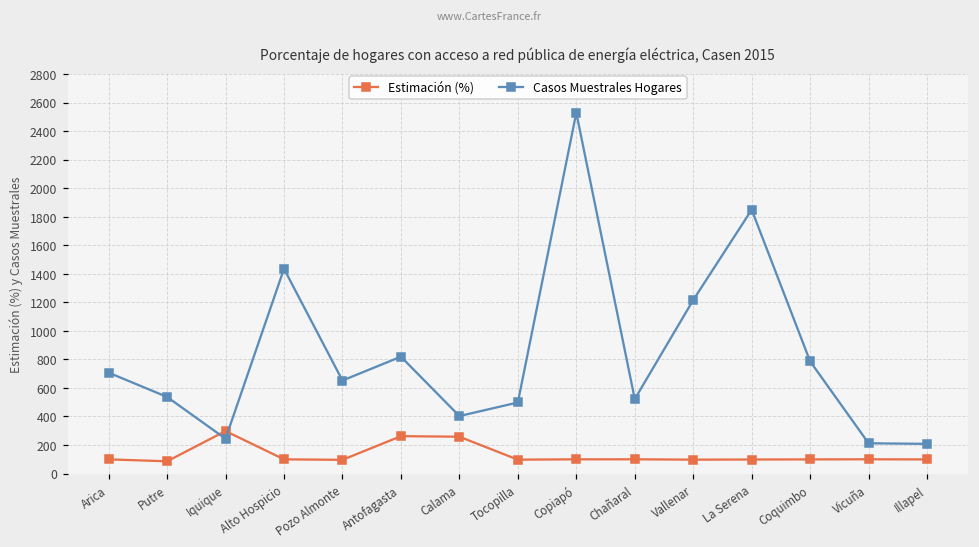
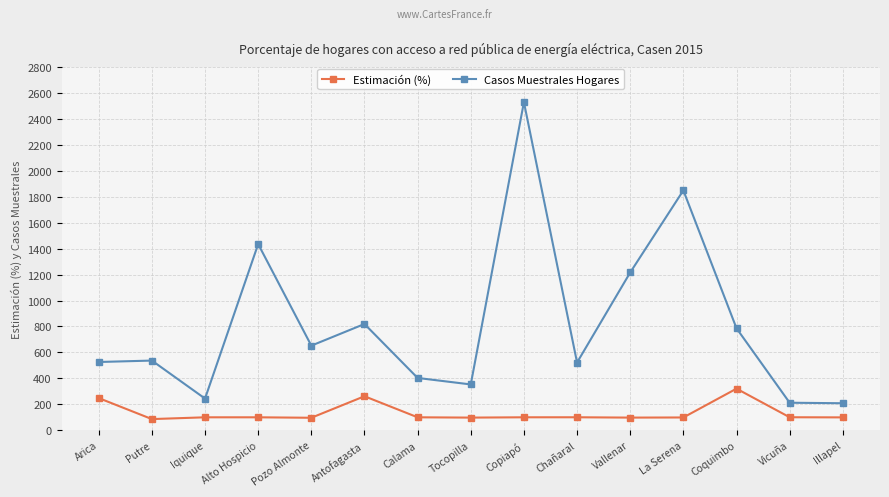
Estimación (%), Arica: 100 -> 250
Casos Muestrales Hogares, Arica: 710 -> 530
Estimación (%), Iquique: 300 -> 100
Estimación (%), Calama: 260 -> 100
Casos Muestrales Hogares, Tocopilla: 500 -> 350
Estimación (%), Coquimbo: 100 -> 320
